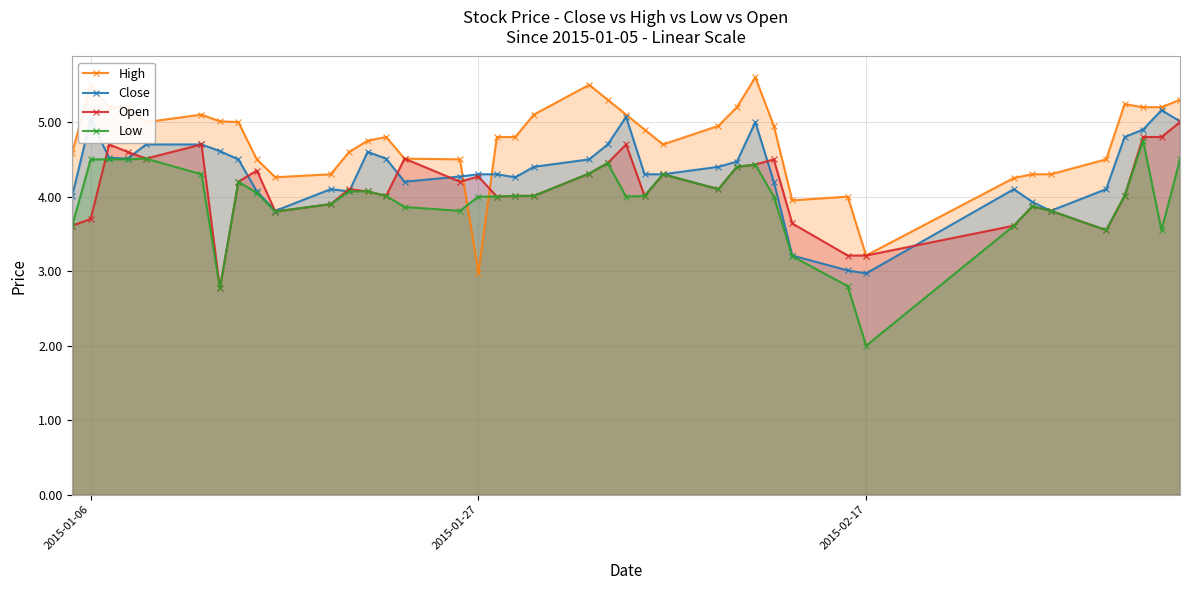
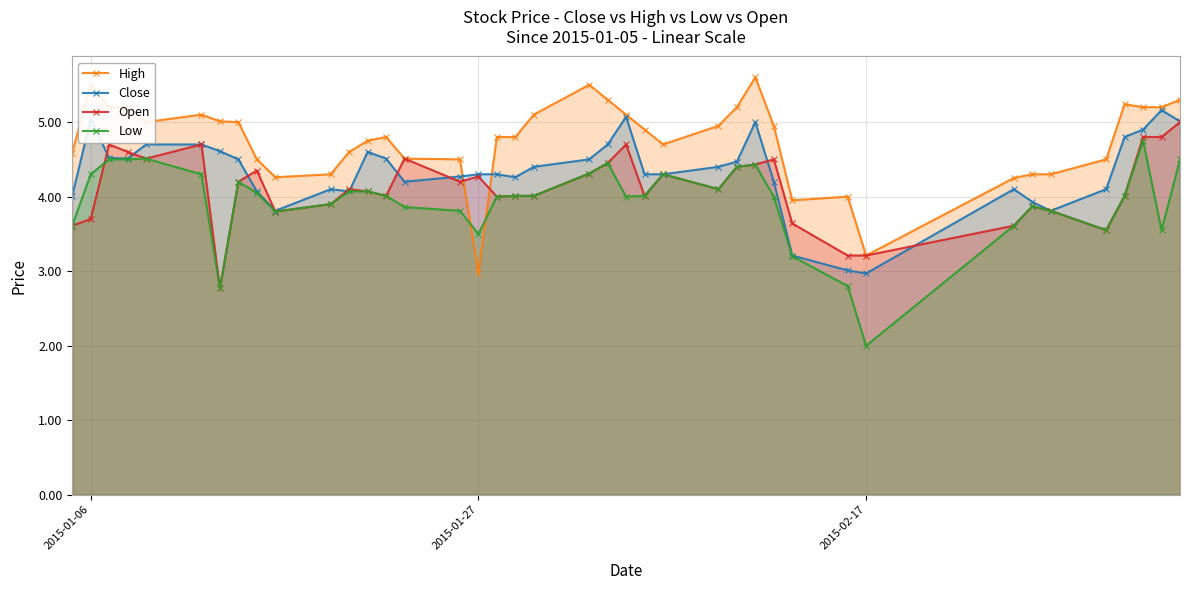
Low, 2015-01-06: 4.5 -> 4.3
Low, 2015-01-27: 4.0 -> 3.5
